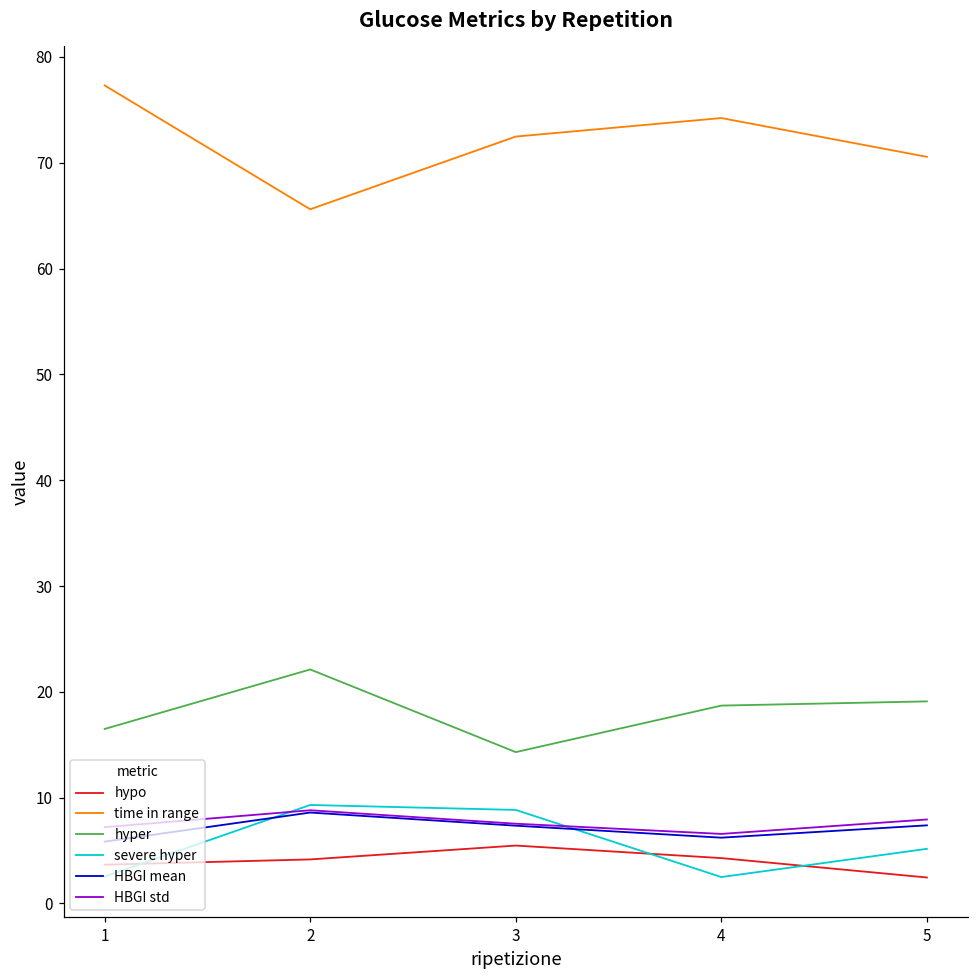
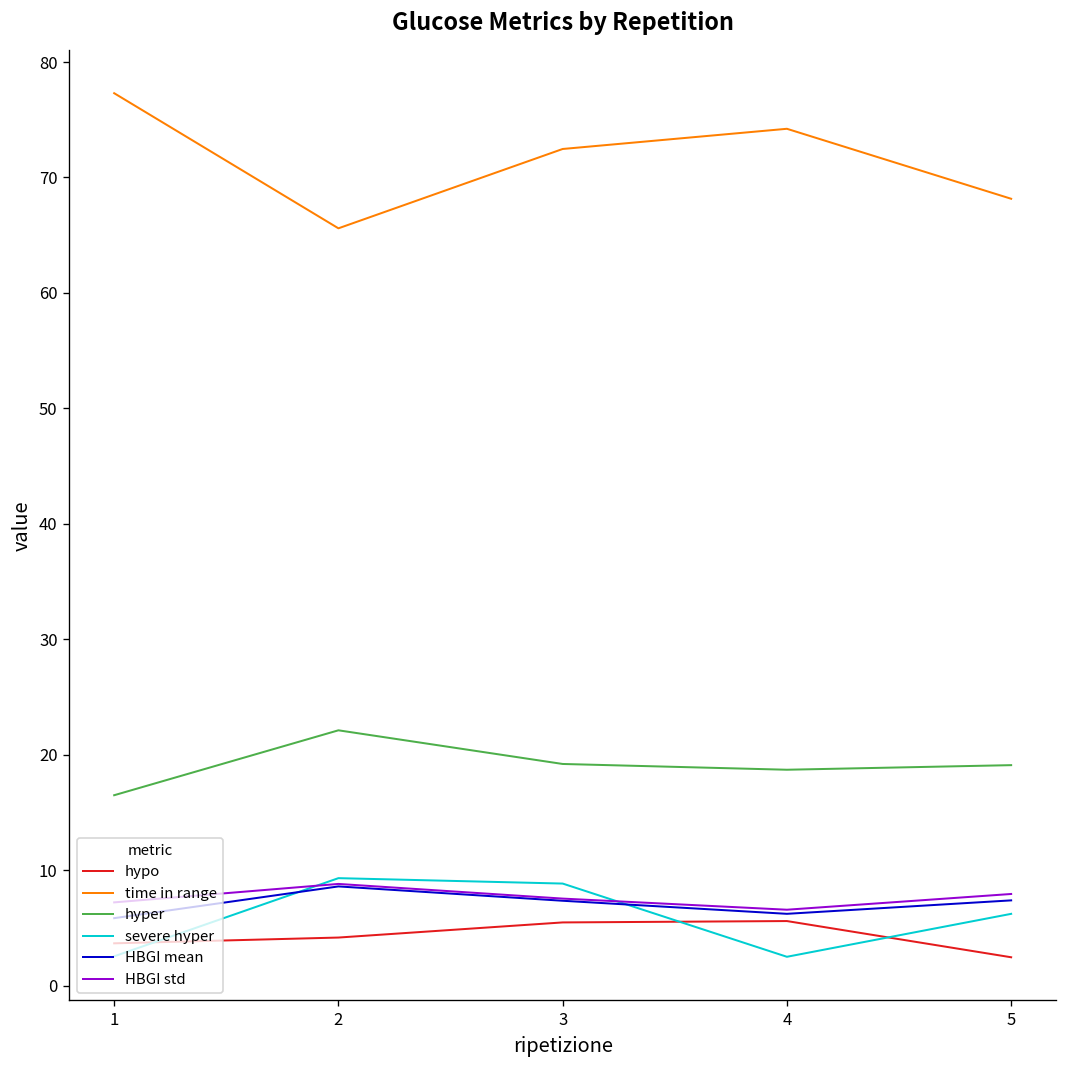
hyper, 3: 14 -> 19
hypo, 4: 4 -> 6
time in range, 5: 71 -> 68
severe hyper, 5: 5 -> 6
